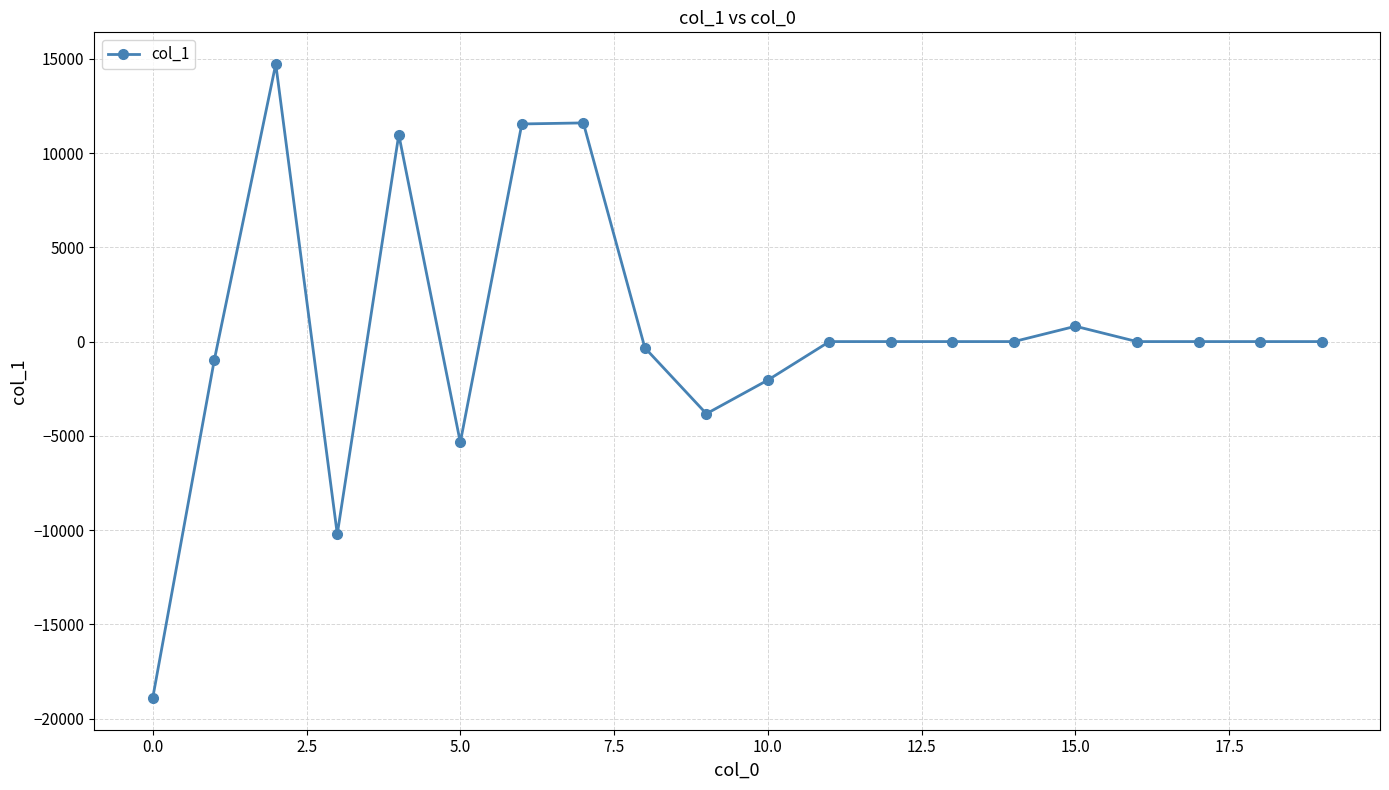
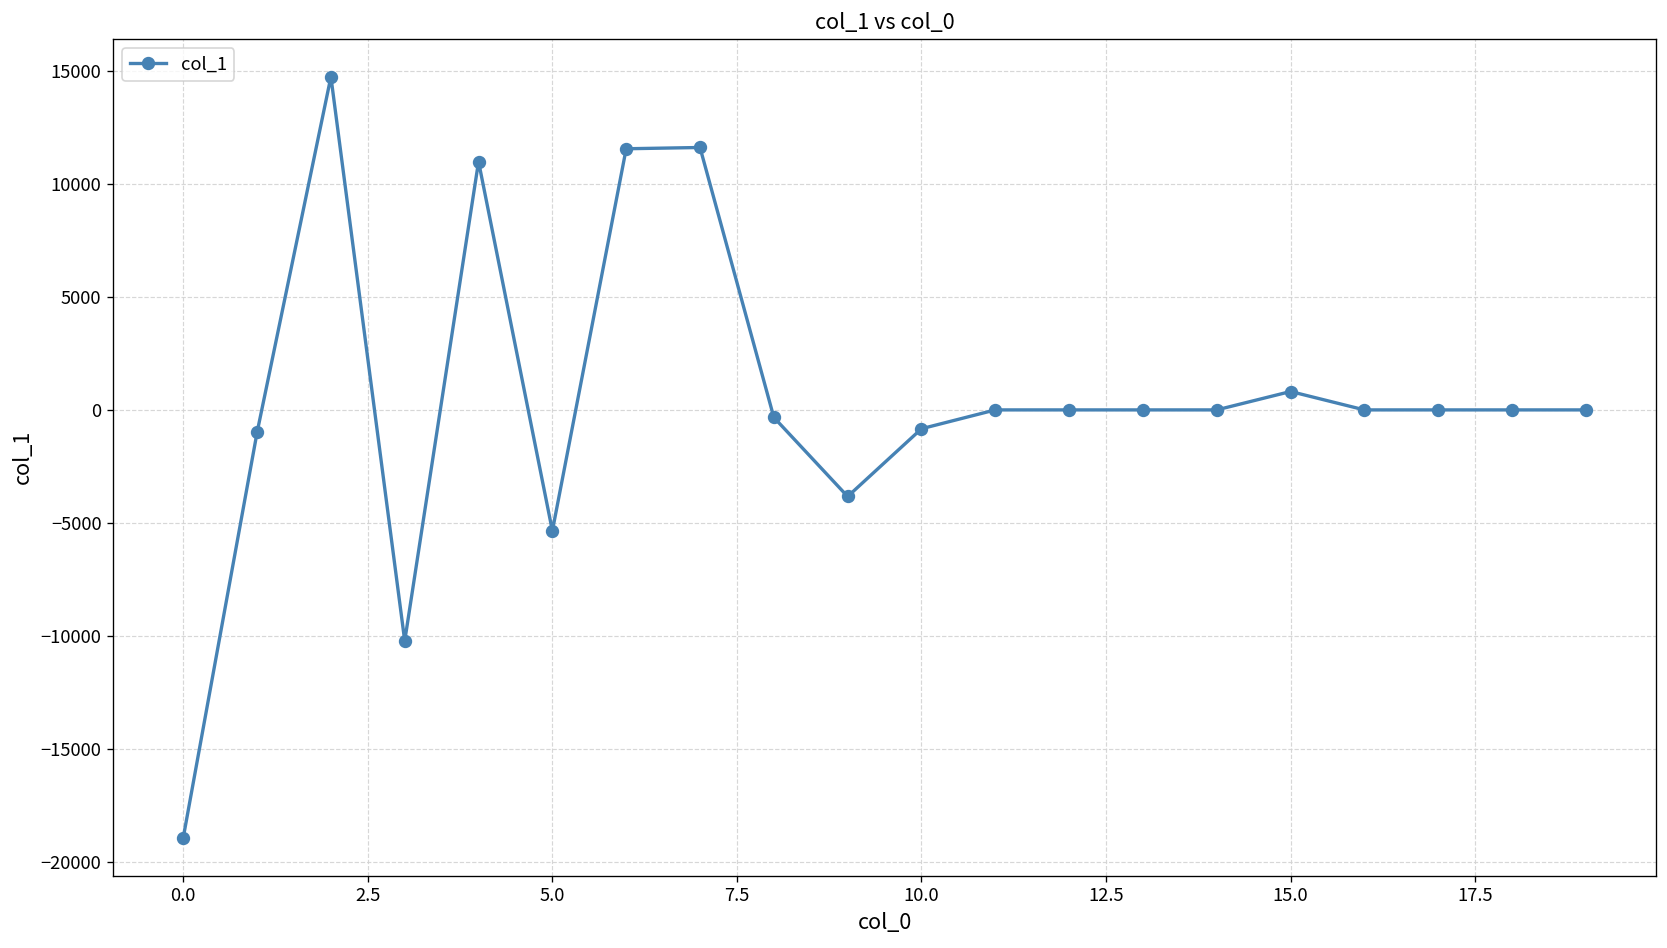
10.0: -2000 -> -800
